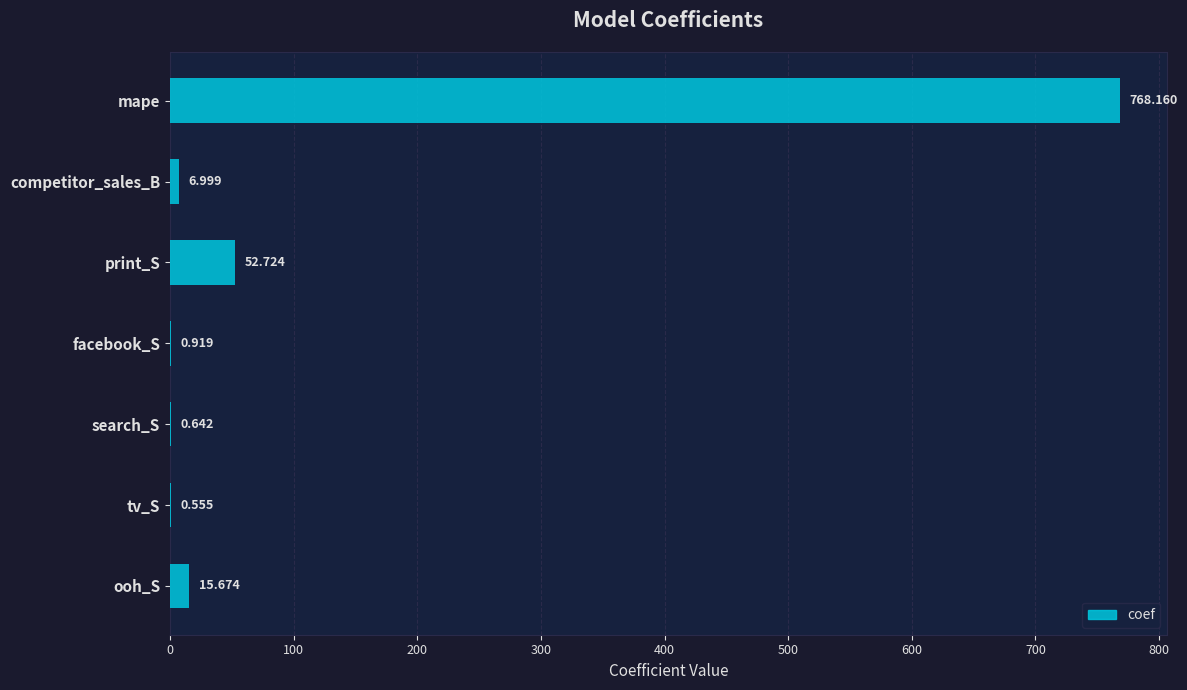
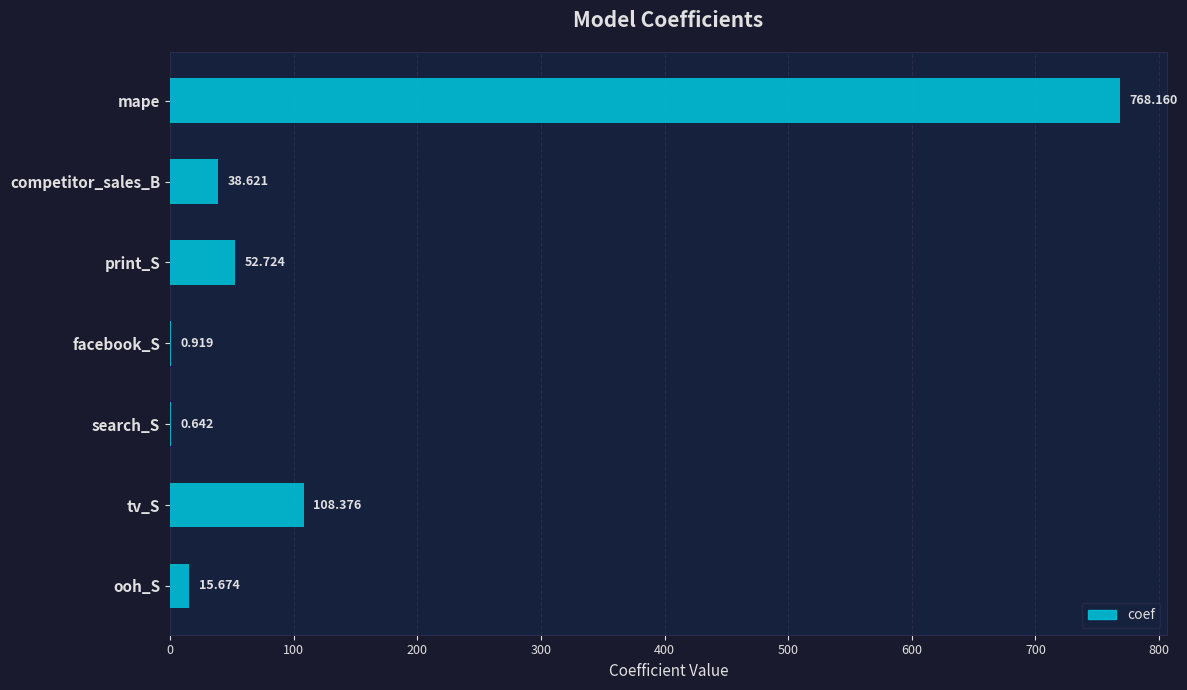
competitor_sales_B: 6.999 -> 38.621
tv_S: 0.555 -> 108.376
